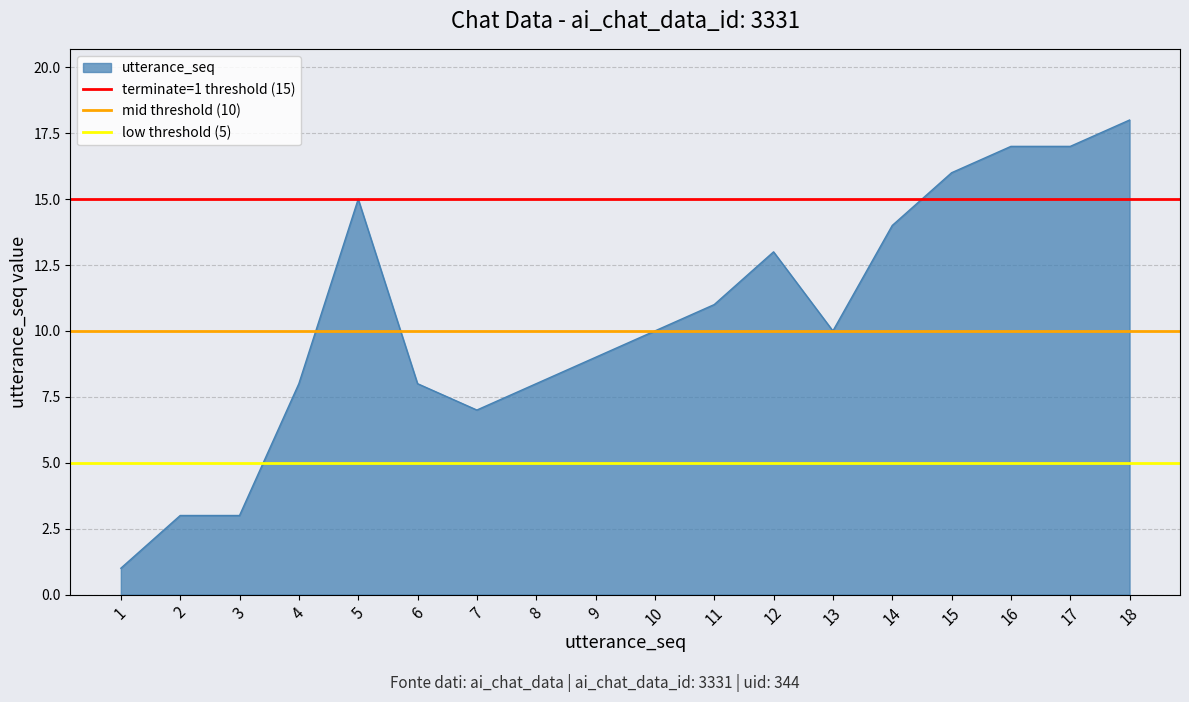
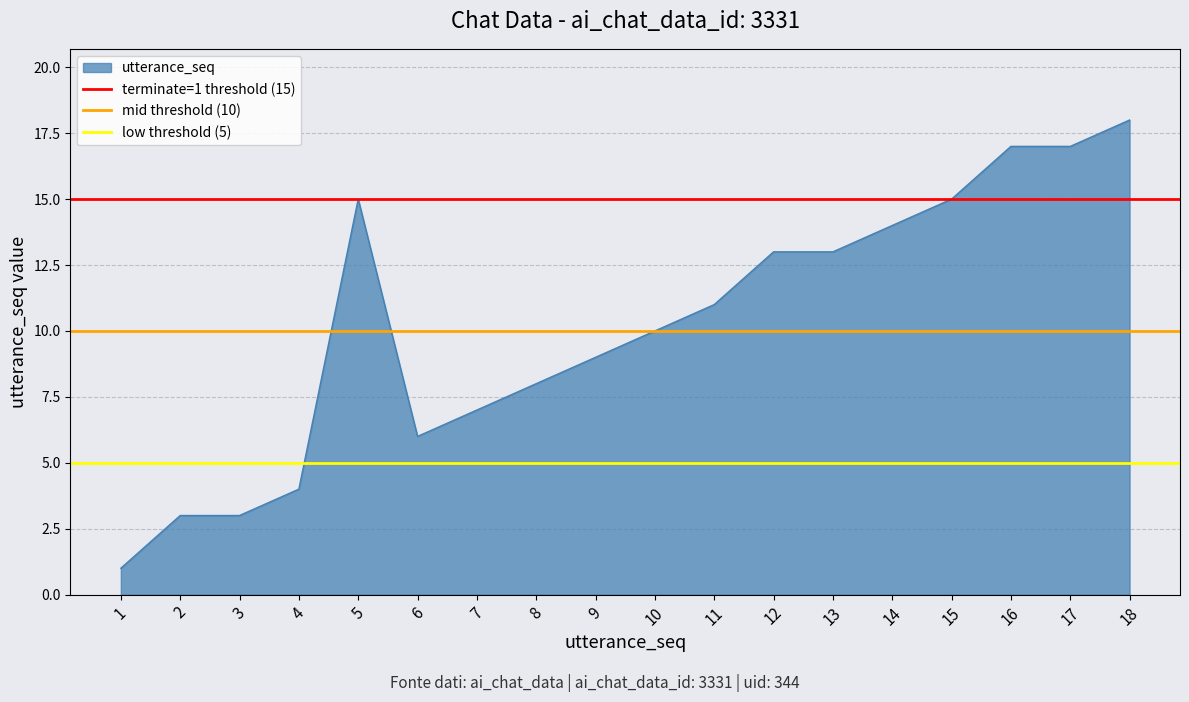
4: 8 -> 4
6: 8 -> 6
13: 10 -> 13
15: 16 -> 15
